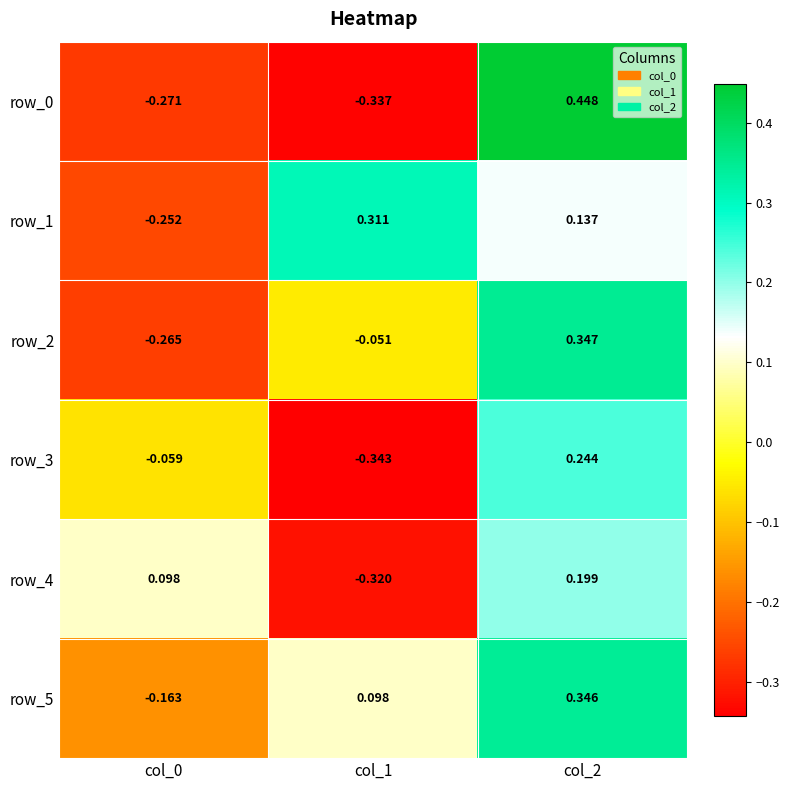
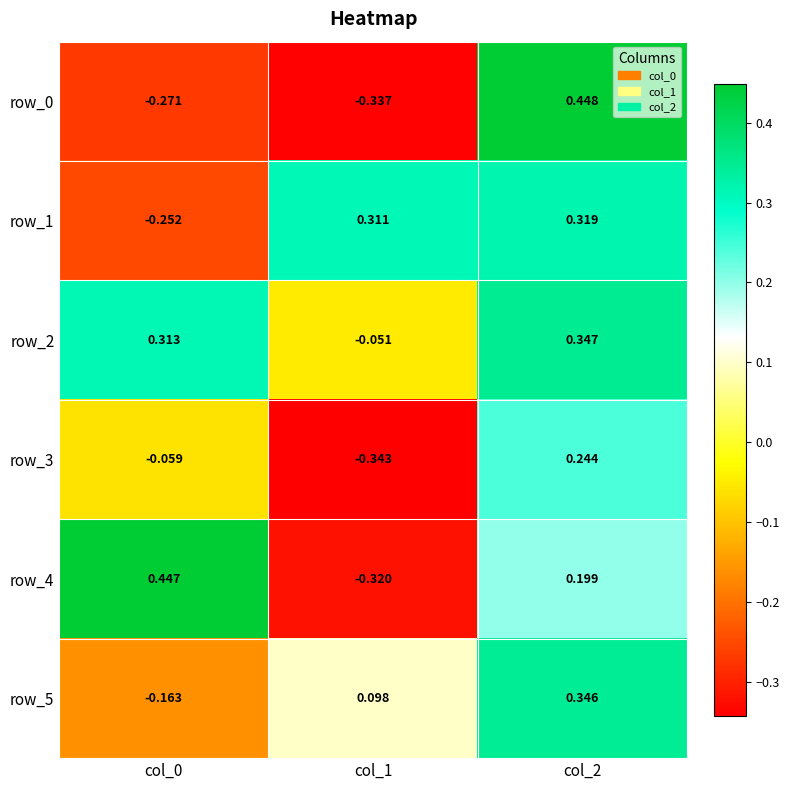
row_1, col_2: 0.137 -> 0.319
row_2, col_0: -0.265 -> 0.313
row_4, col_0: 0.098 -> 0.447
